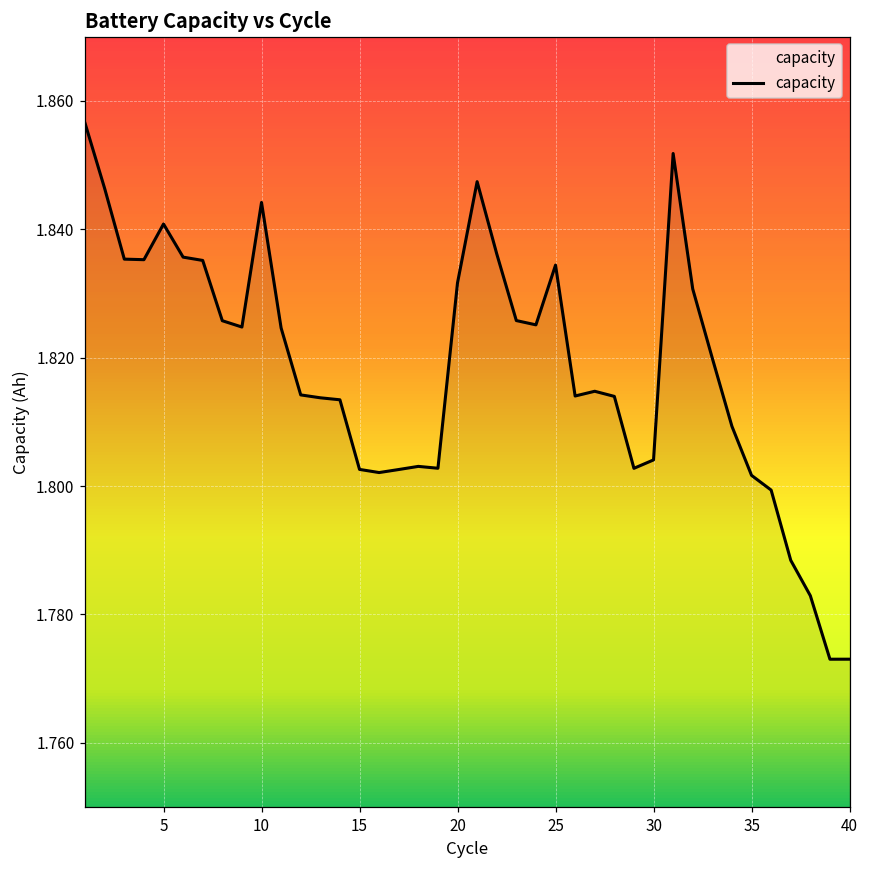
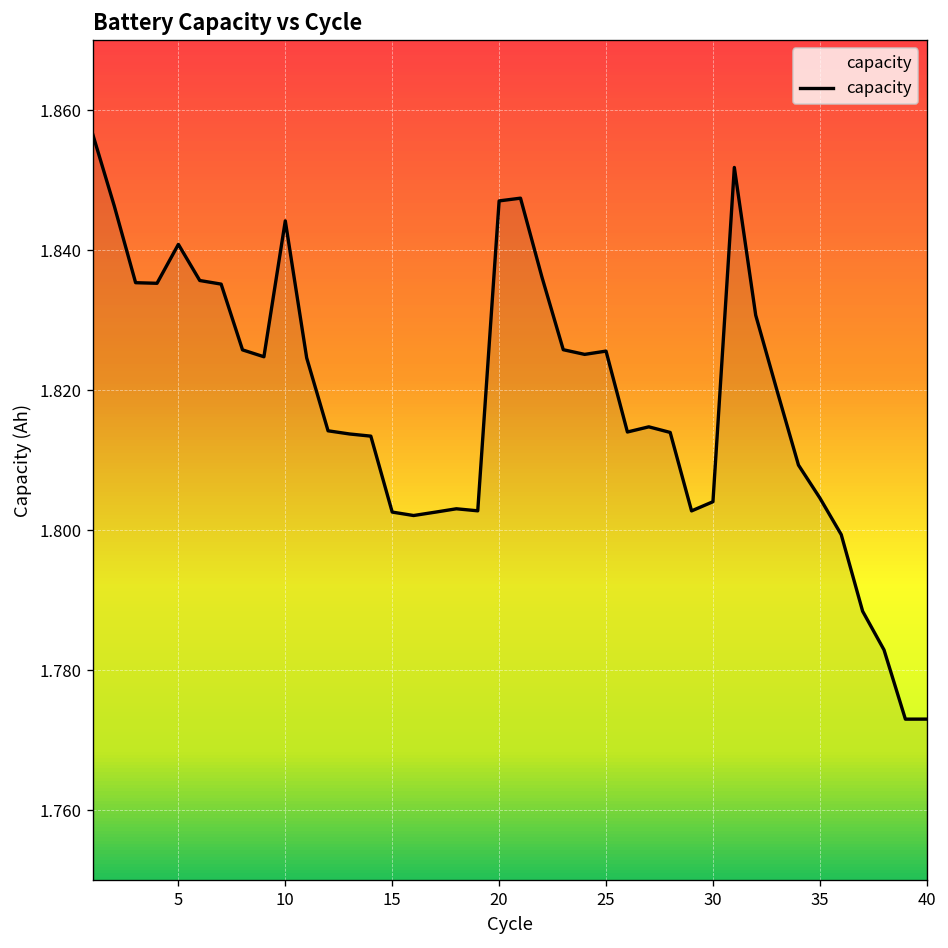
20: 1.832 -> 1.847
25: 1.834 -> 1.826
35: 1.802 -> 1.805
